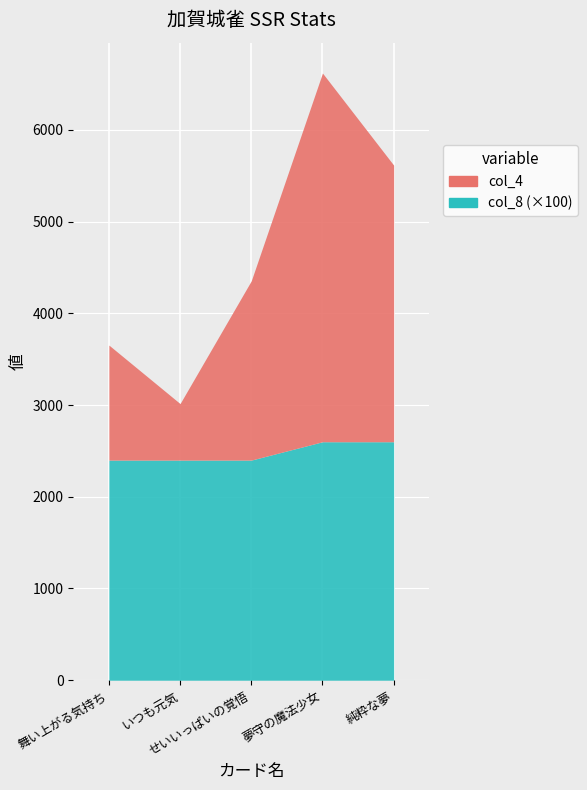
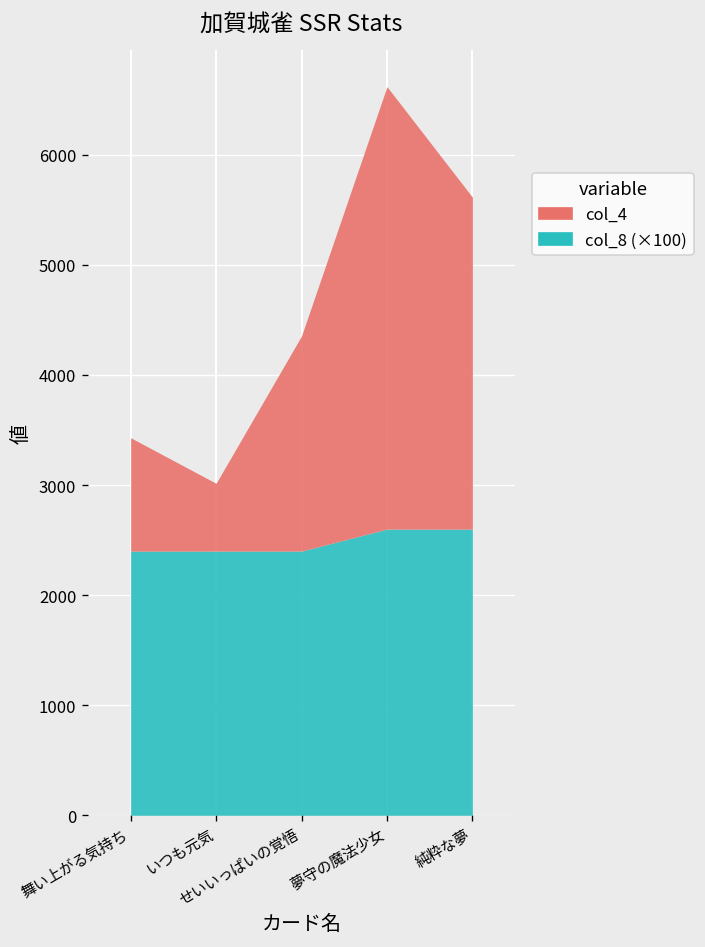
col_4, 舞い上がる気持ち: 1300 -> 1000
